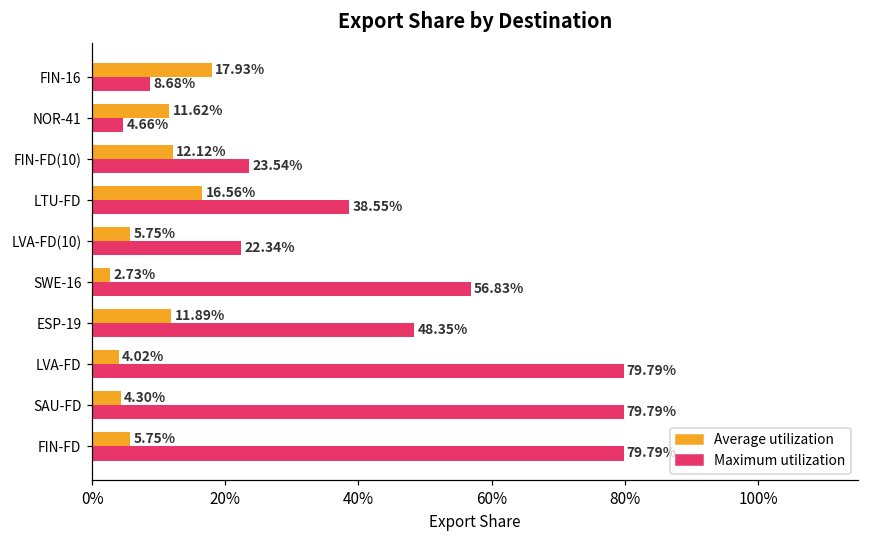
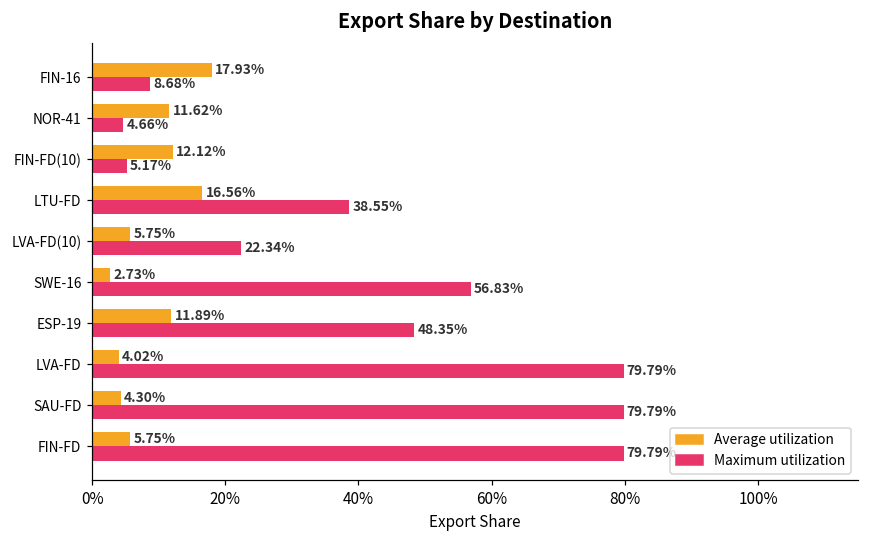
Maximum utilization, FIN-FD(10): 23.54% -> 5.17%
